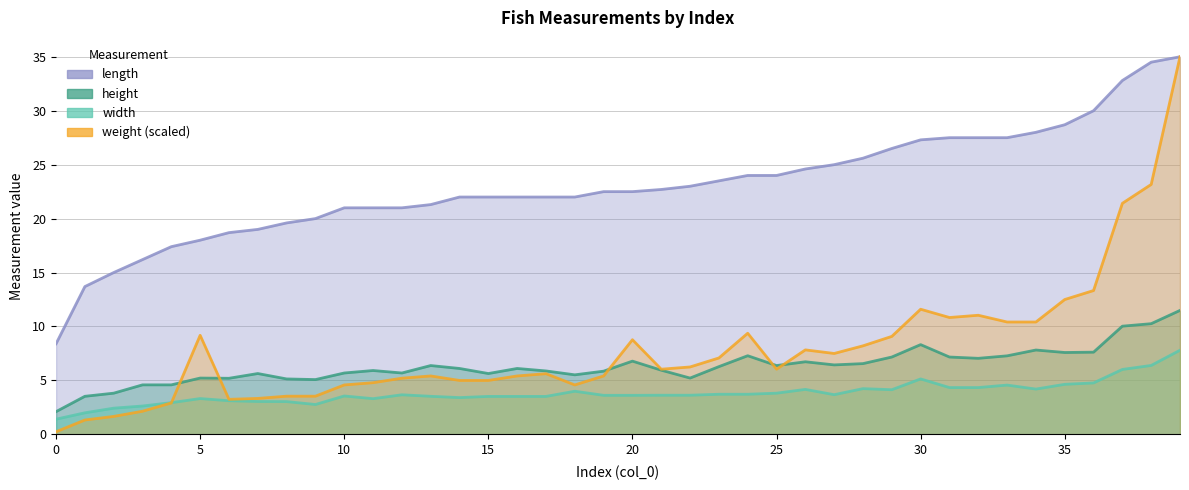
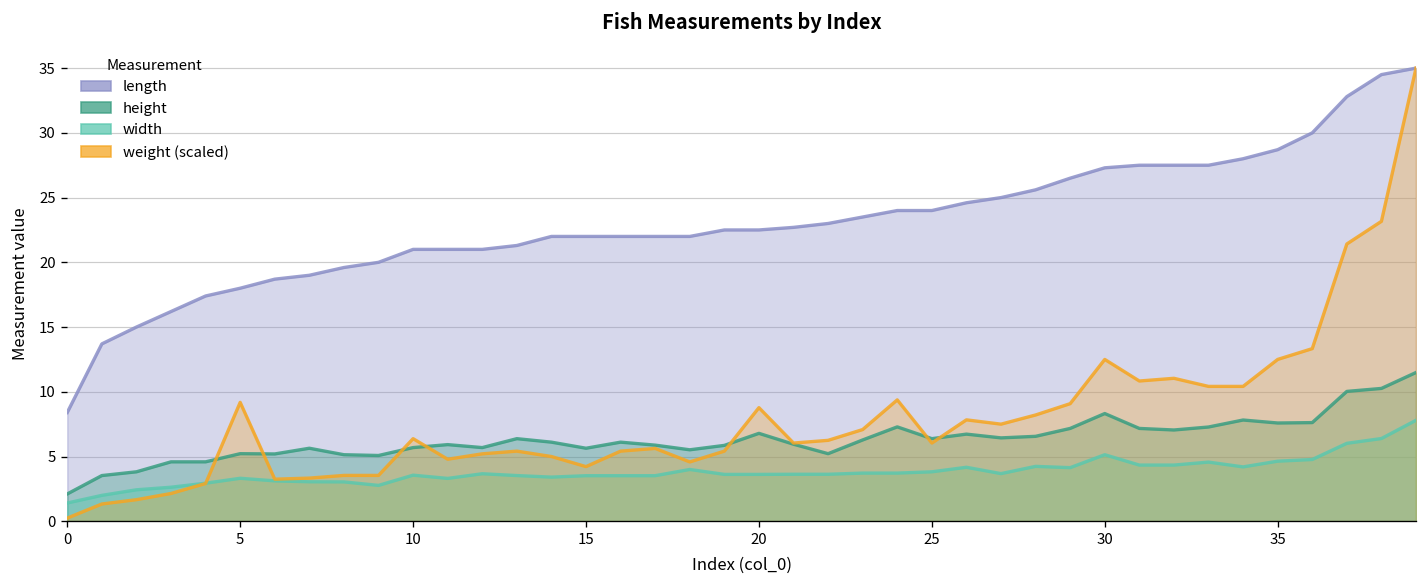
weight (scaled), 10: 4.6 -> 6.4
weight (scaled), 15: 5.0 -> 4.2
weight (scaled), 30: 11.6 -> 12.5
